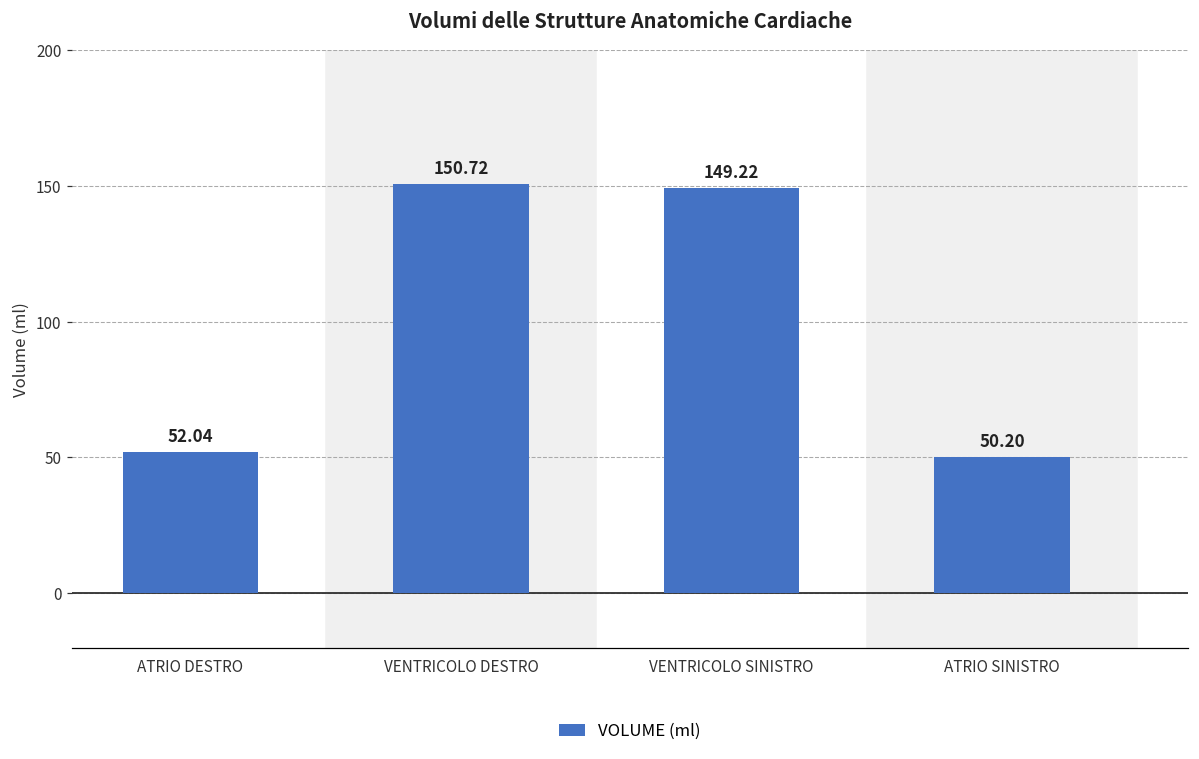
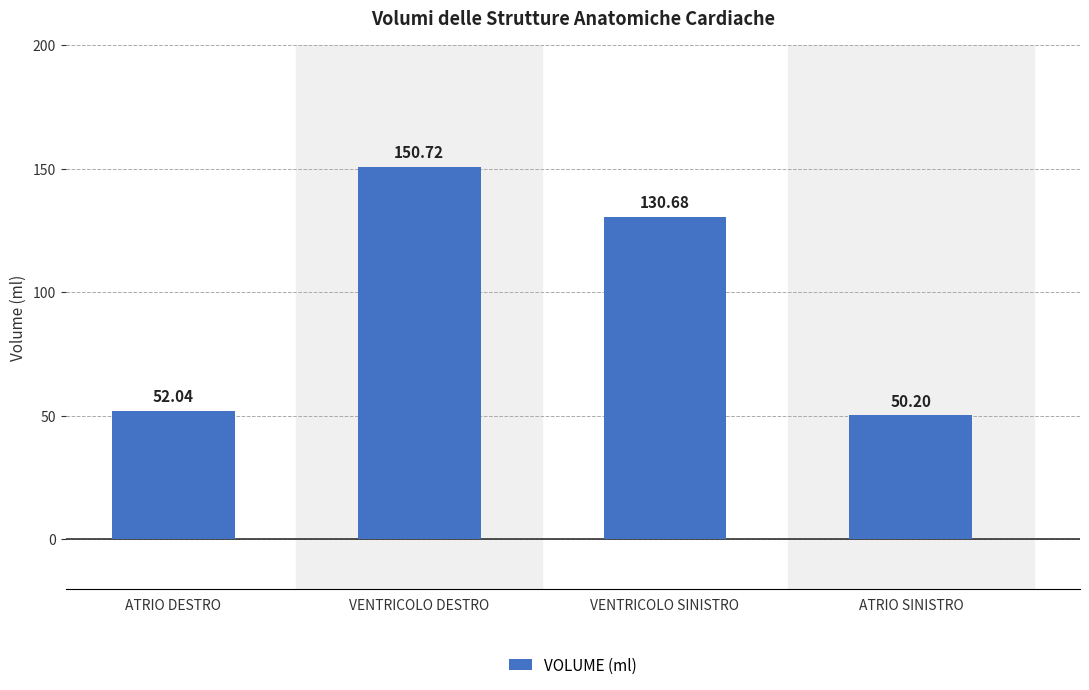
VENTRICOLO SINISTRO: 149.22 -> 130.68
